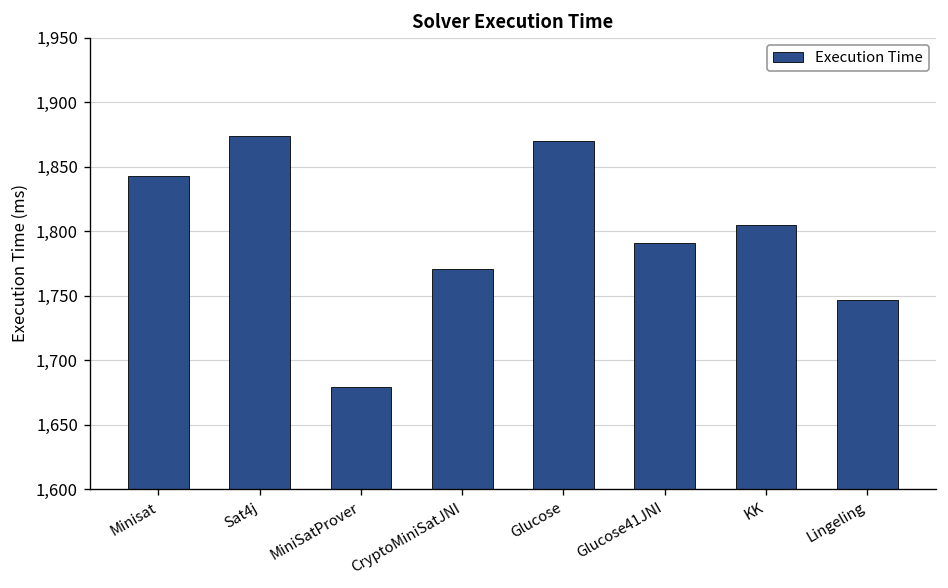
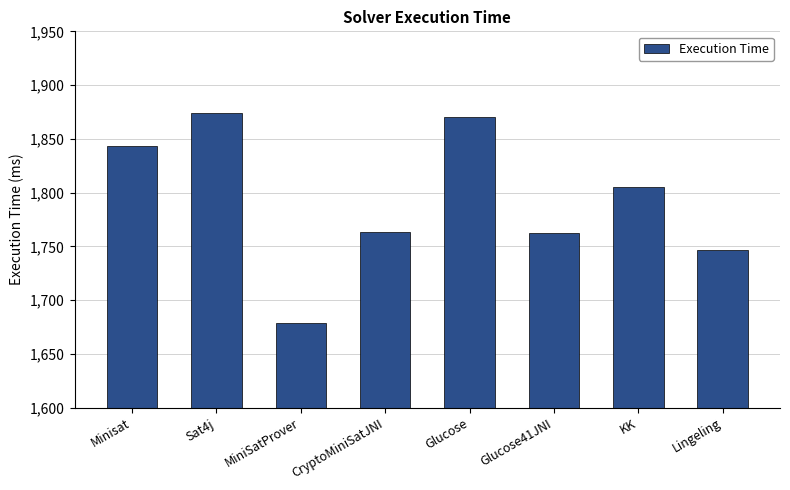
CryptoMiniSatJNI: 1,771 -> 1,763
Glucose41JNI: 1,791 -> 1,762
